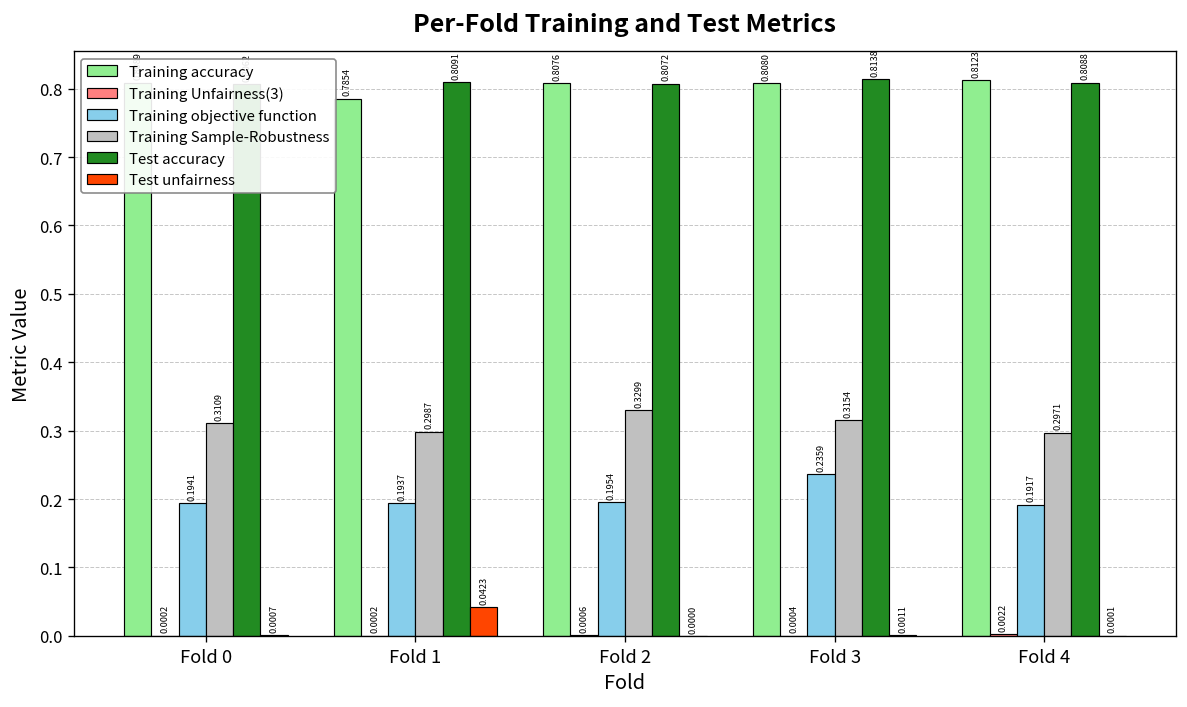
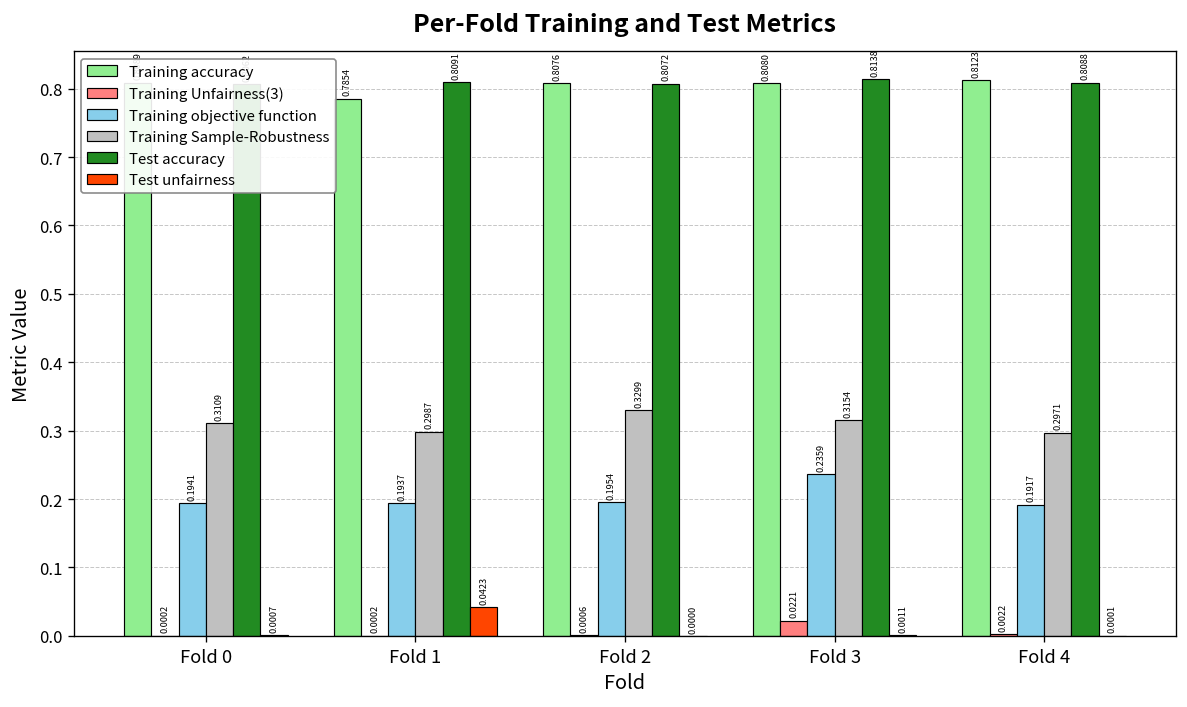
Training Unfairness(3), Fold 3: 0.0004 -> 0.0221
